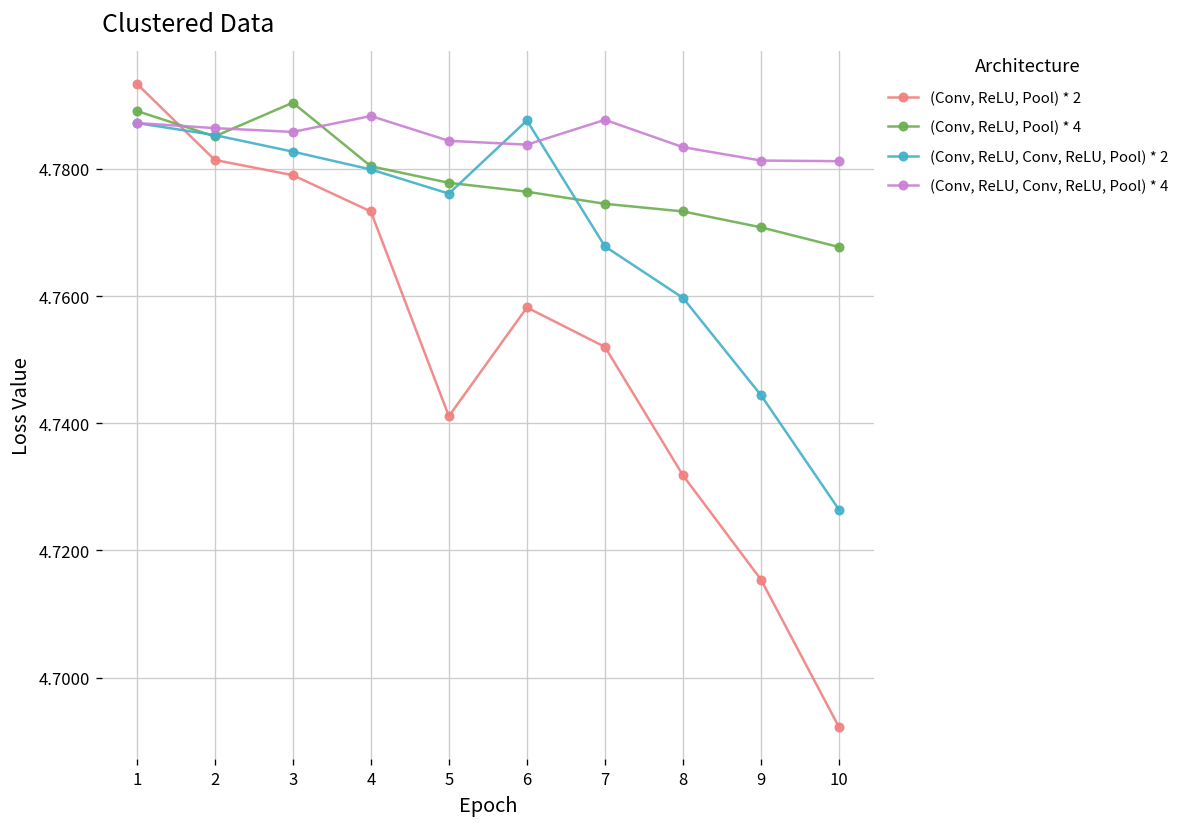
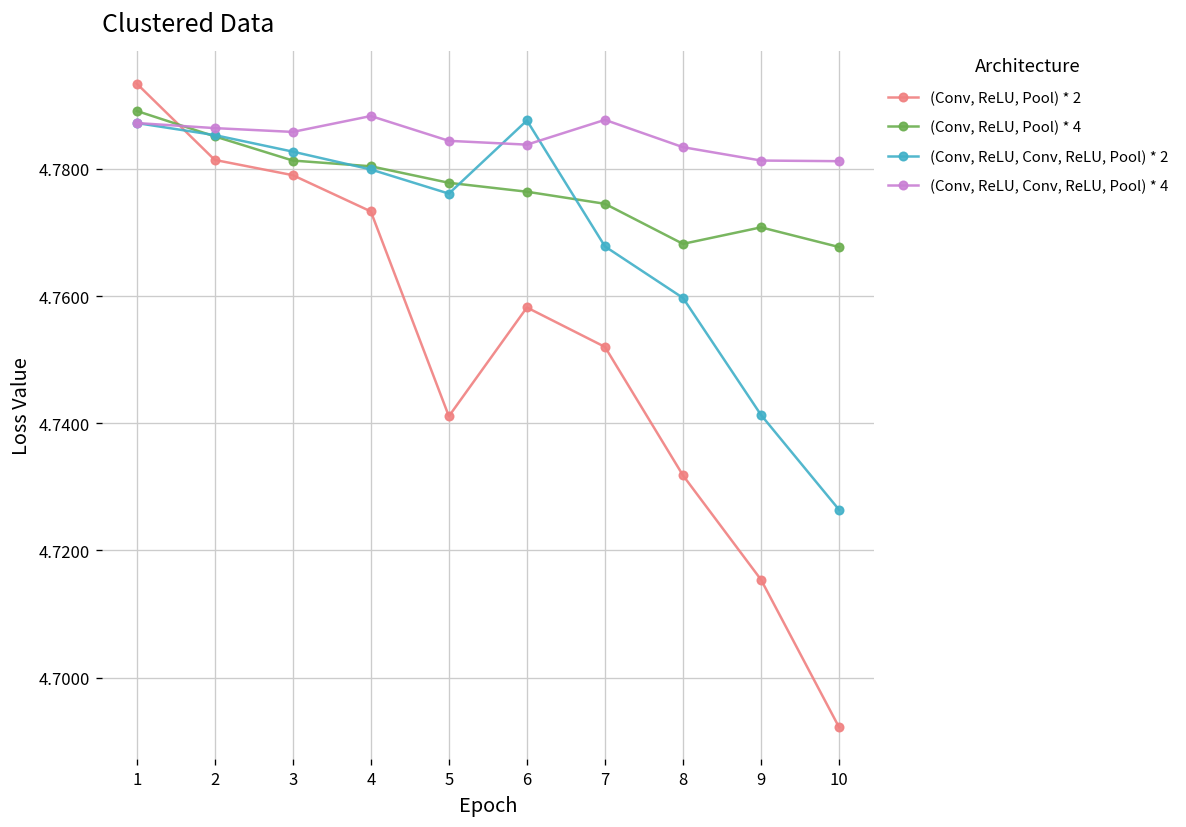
(Conv, ReLU, Pool) * 4, 3: 4.790 -> 4.781
(Conv, ReLU, Pool) * 4, 8: 4.773 -> 4.768
(Conv, ReLU, Conv, ReLU, Pool) * 2, 9: 4.744 -> 4.741
